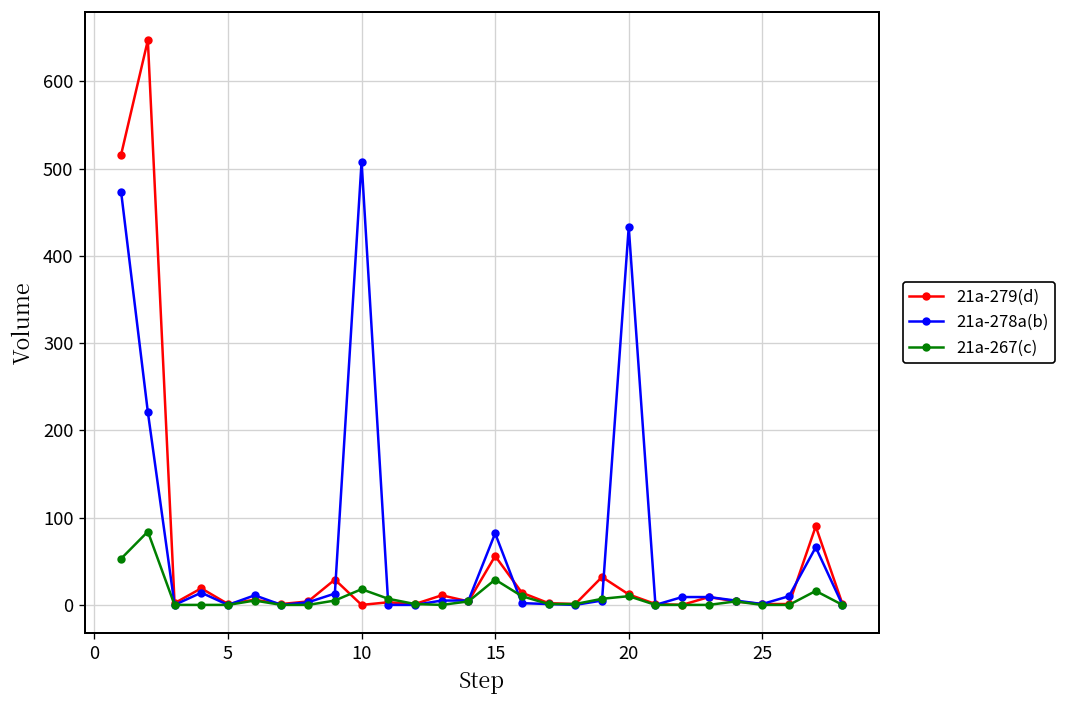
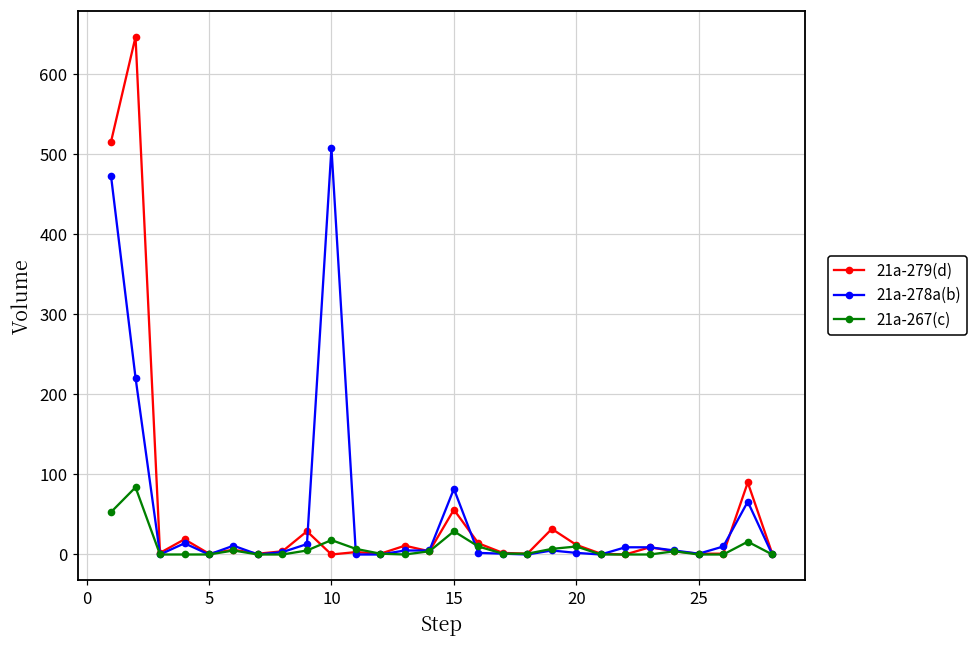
21a-278a(b), 20: 430 -> 0
